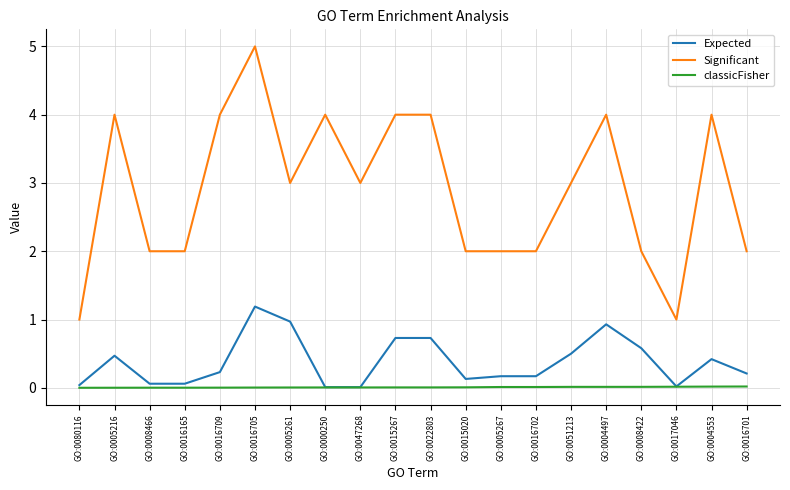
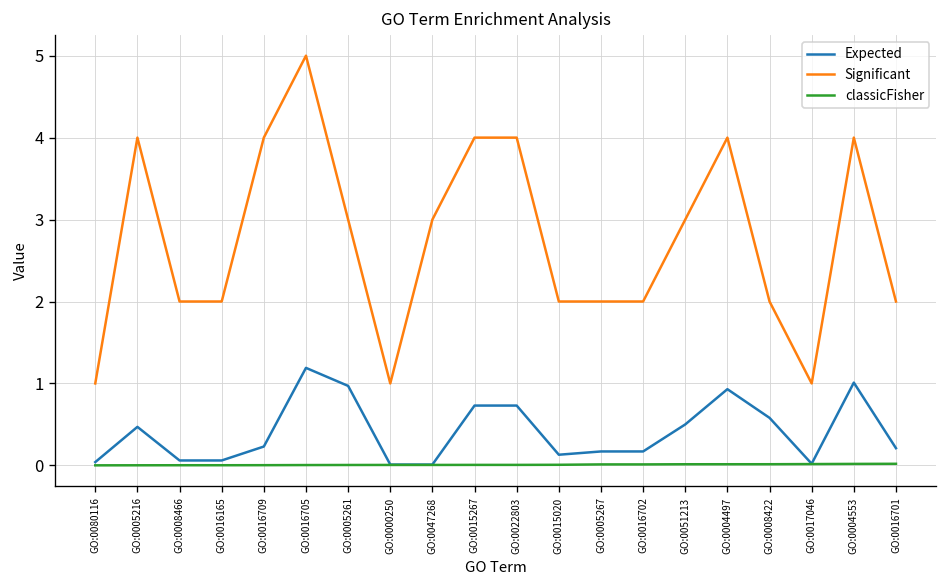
Significant, GO:0000250: 4 -> 1
Expected, GO:0004553: 0.4 -> 1.0
